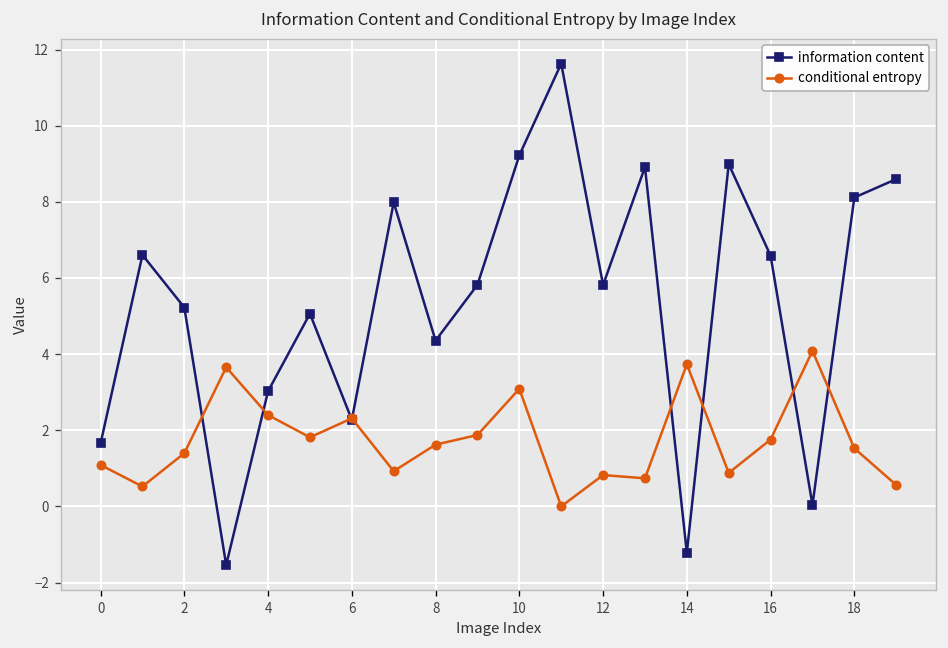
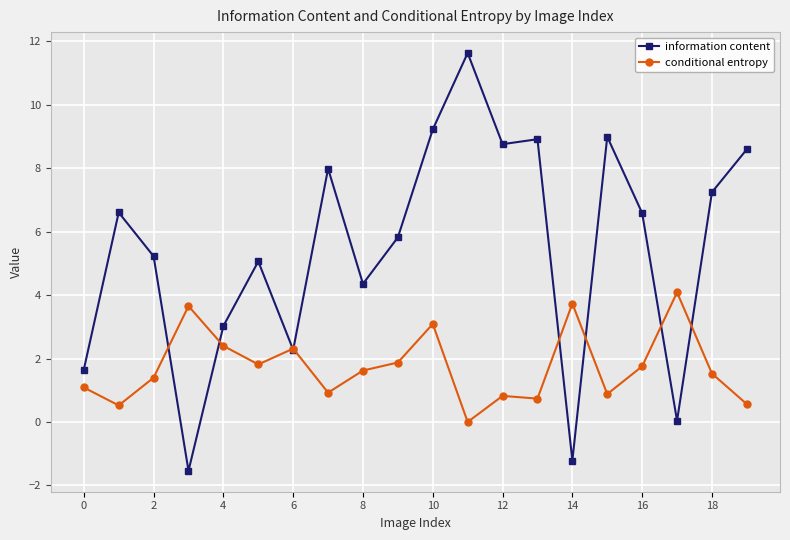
information content, 12: 5.8 -> 8.8
information content, 18: 8.1 -> 7.2
